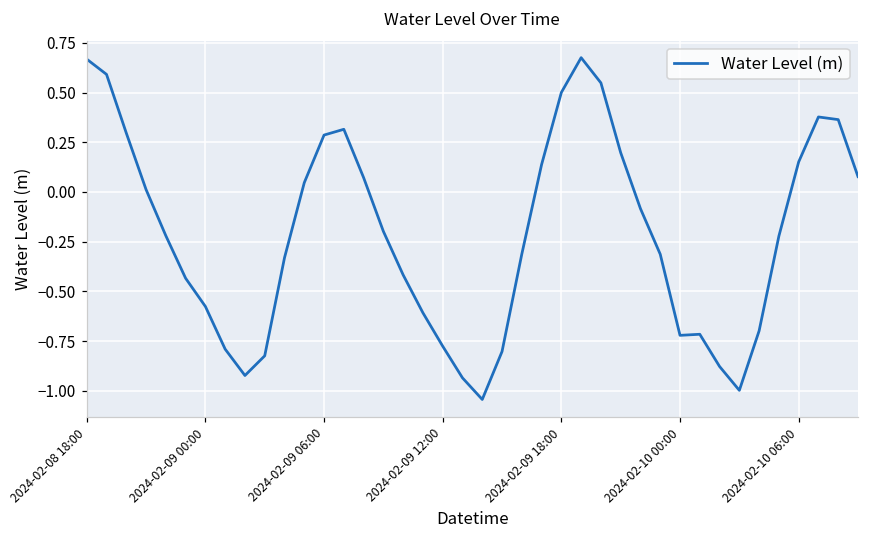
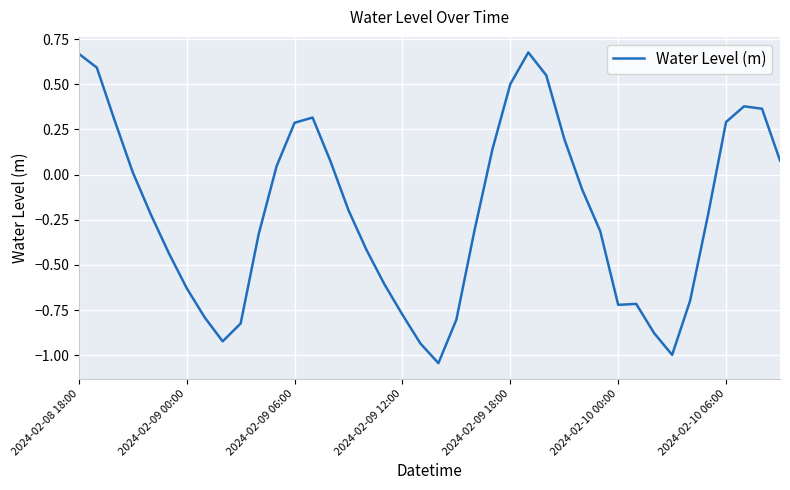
2024-02-09 00:00: -0.58 -> -0.63
2024-02-10 06:00: 0.15 -> 0.29
